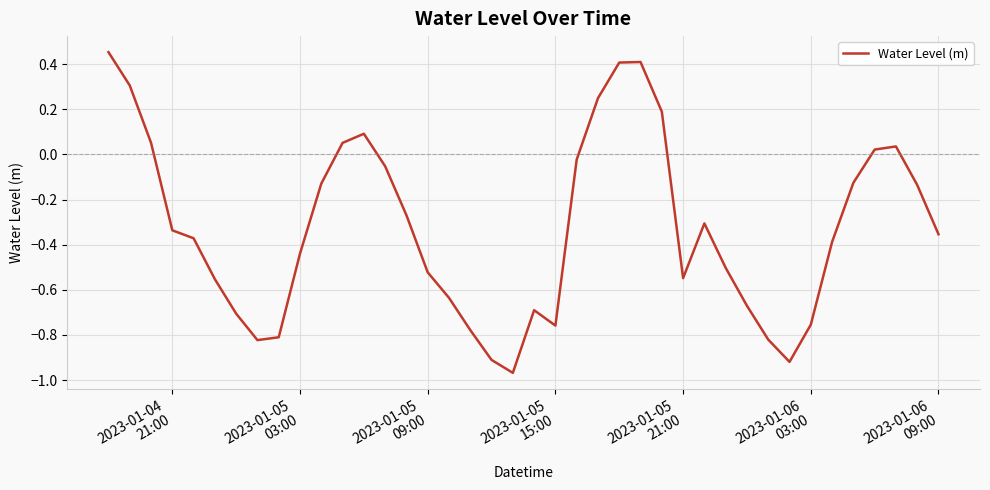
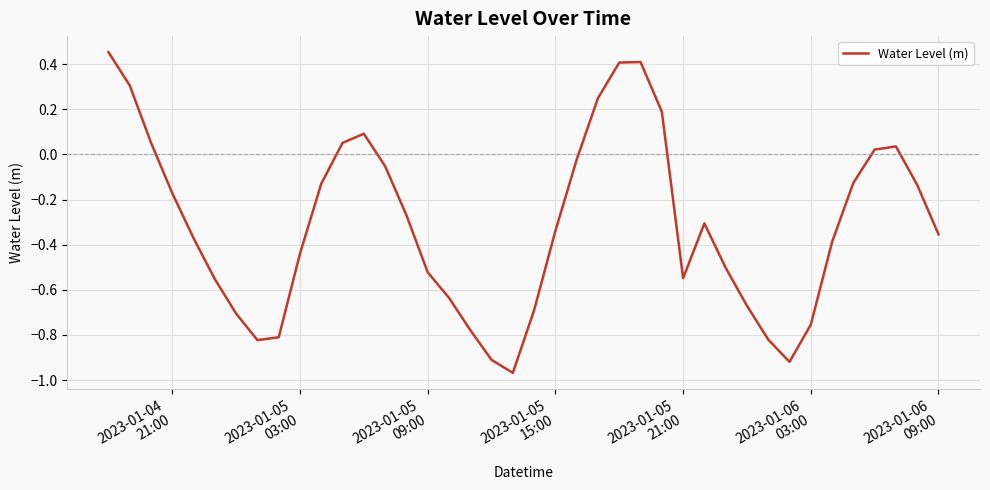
2023-01-04 21:00: -0.34 -> -0.17
2023-01-05 15:00: -0.76 -> -0.34
